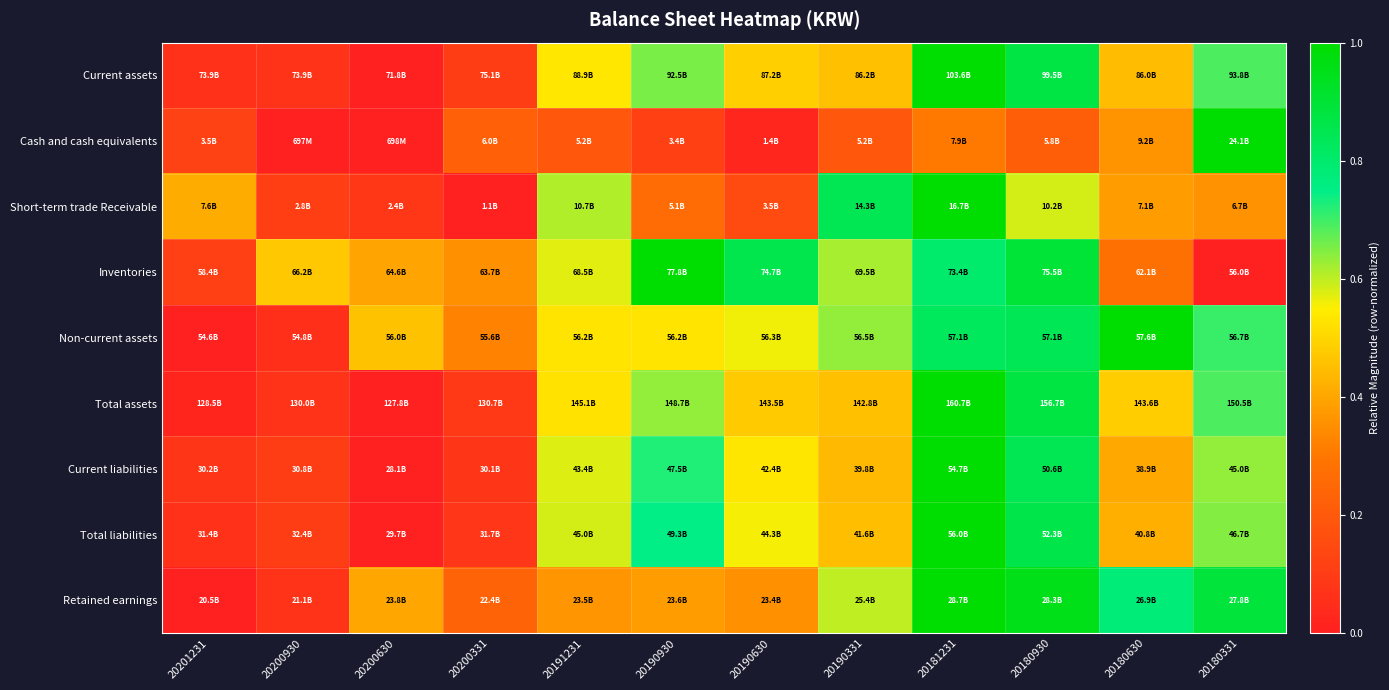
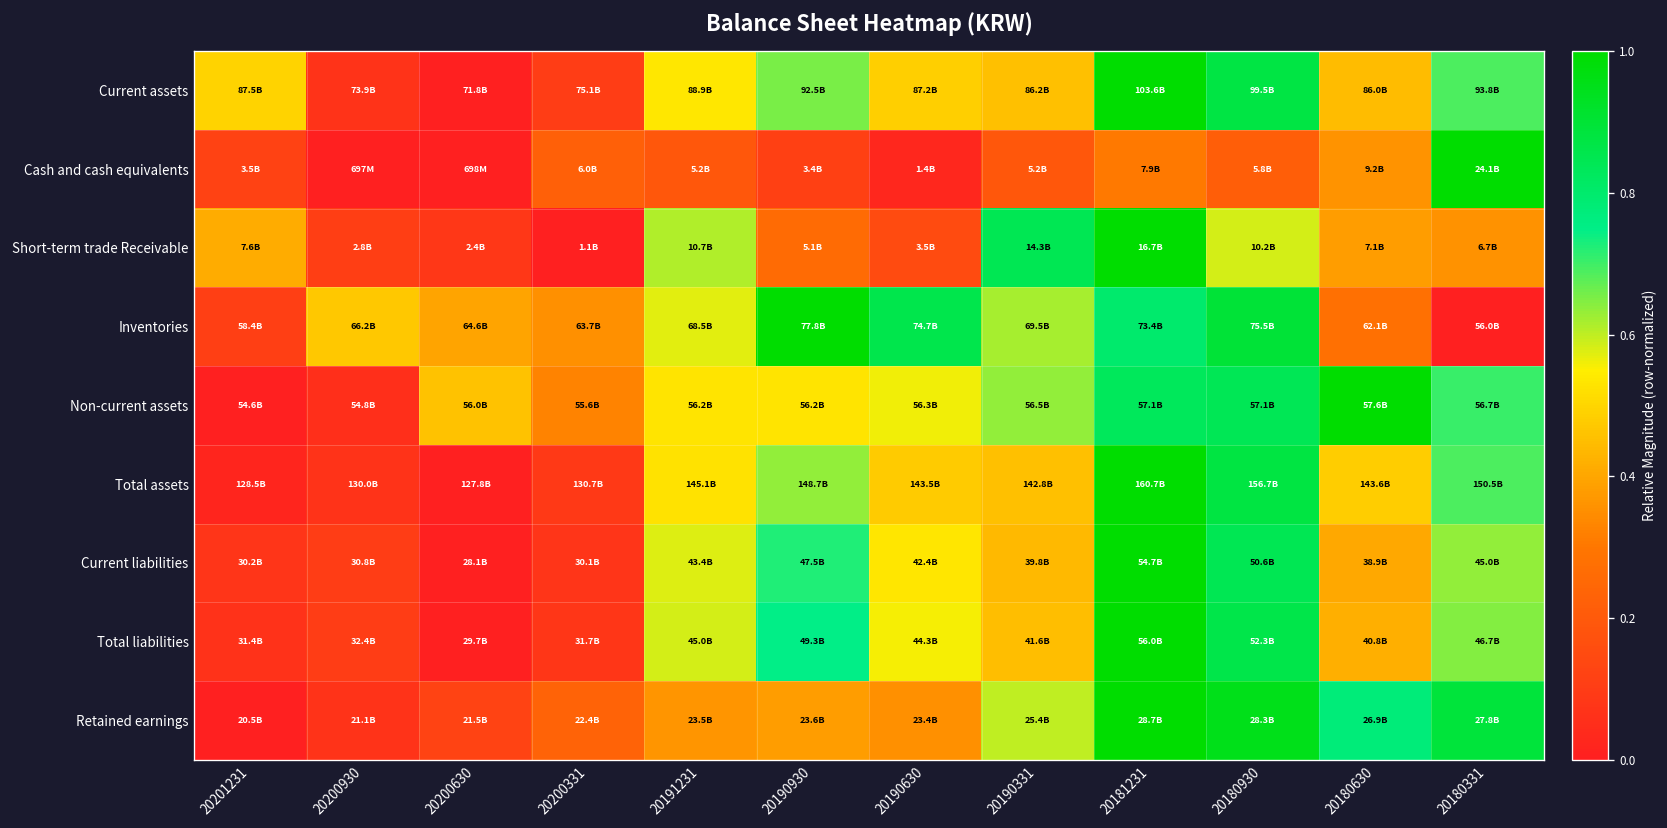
Current assets, 20201231: 73.9B -> 87.5B
Retained earnings, 20200630: 23.8B -> 21.5B
